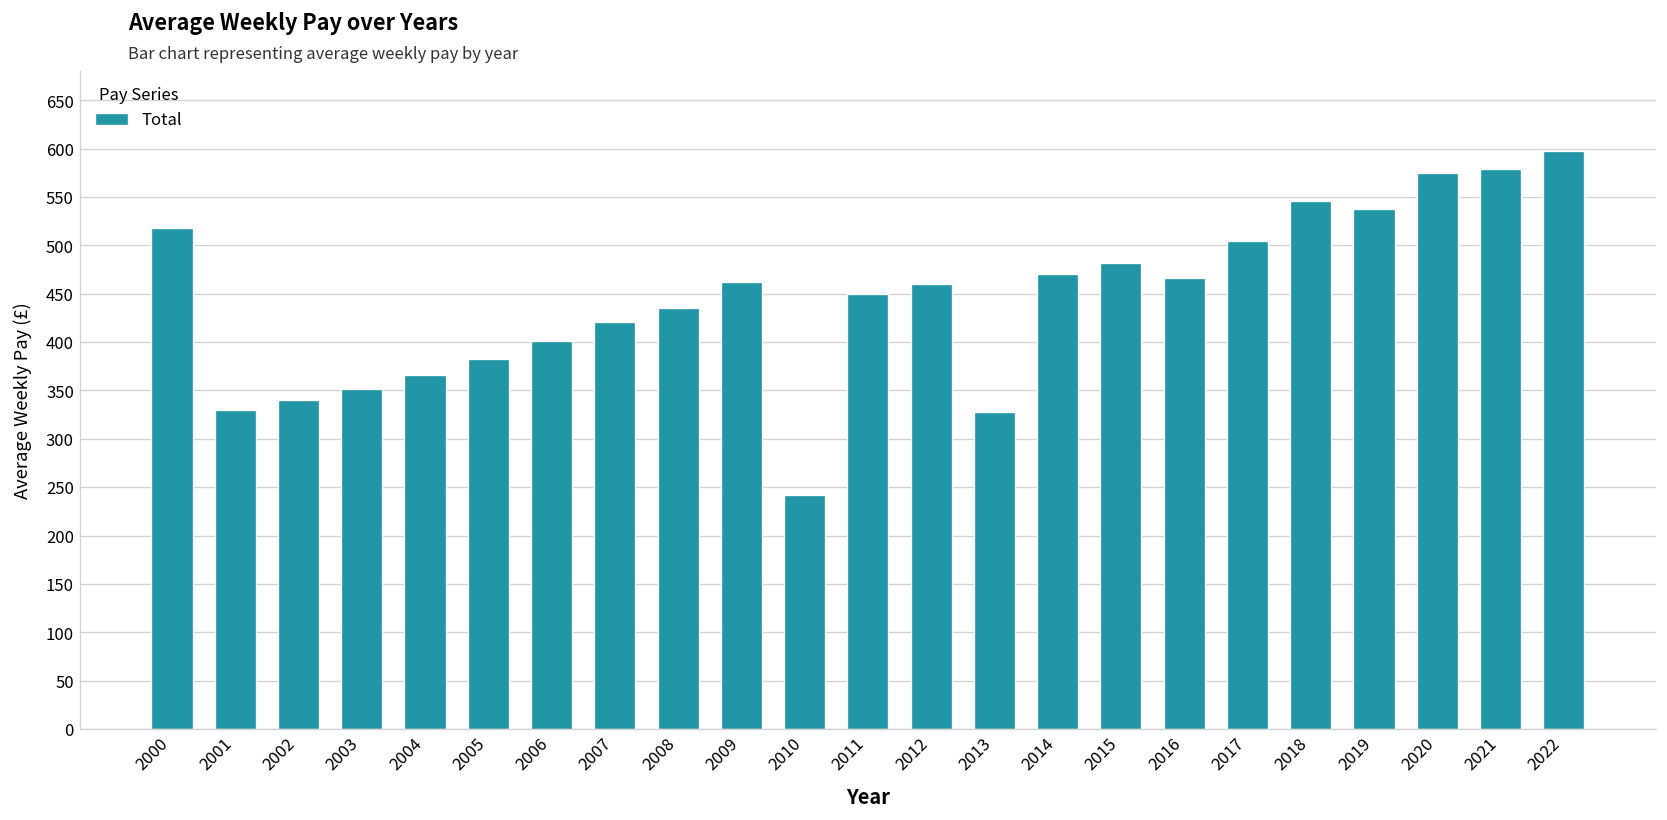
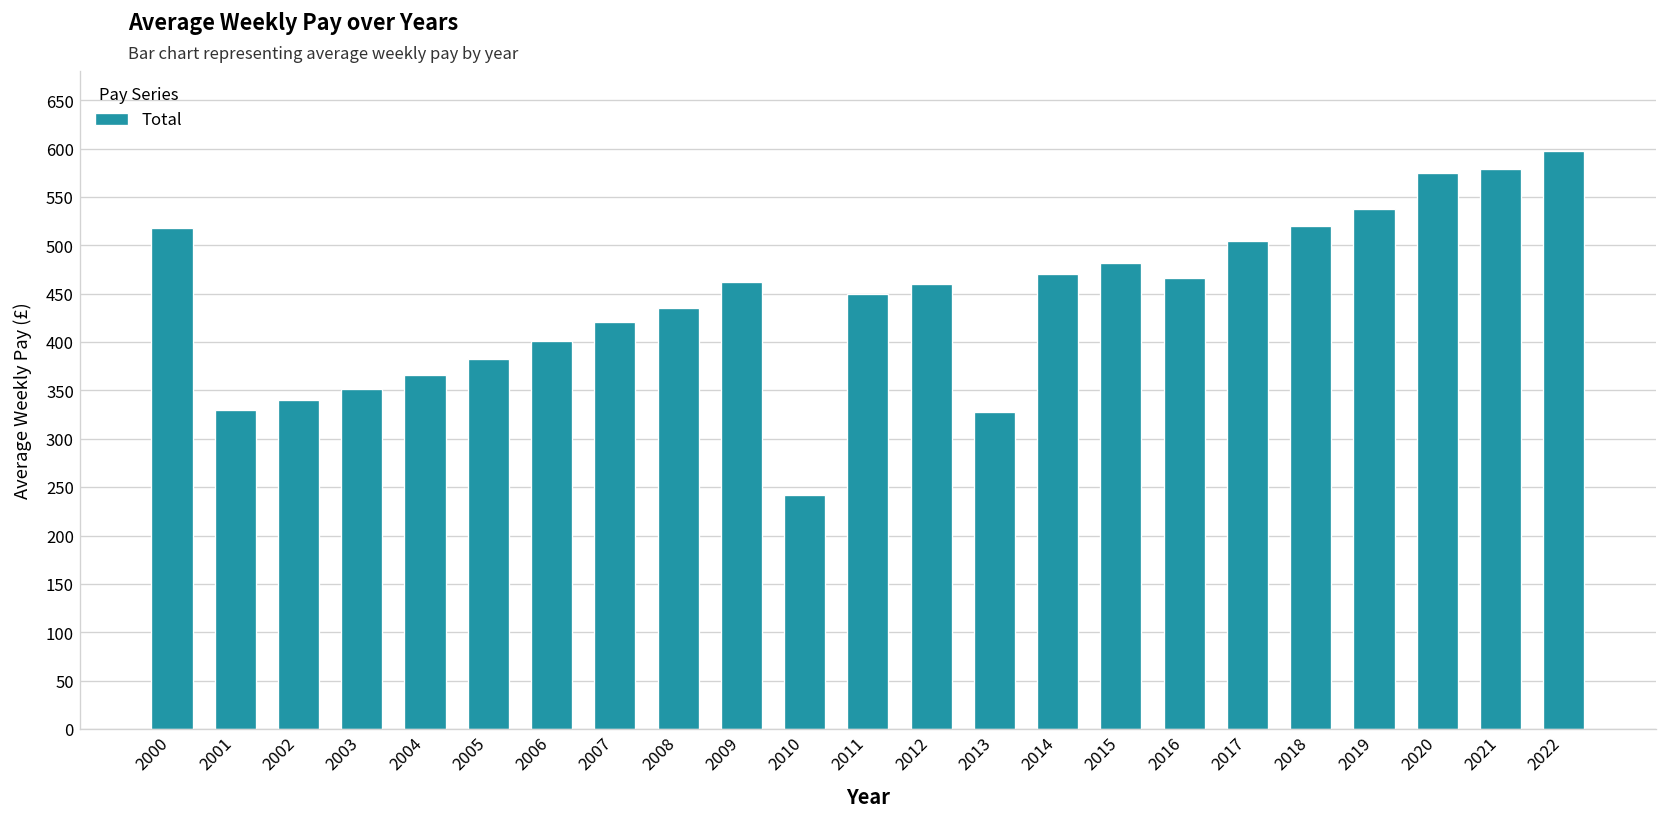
2018: 550 -> 520
